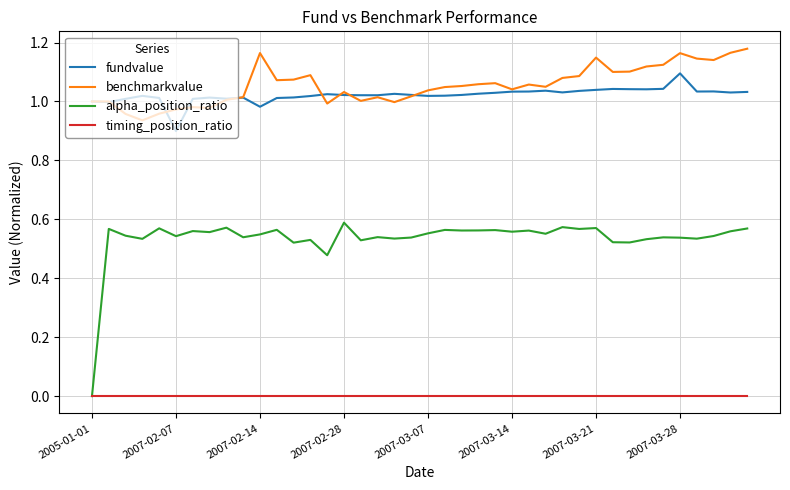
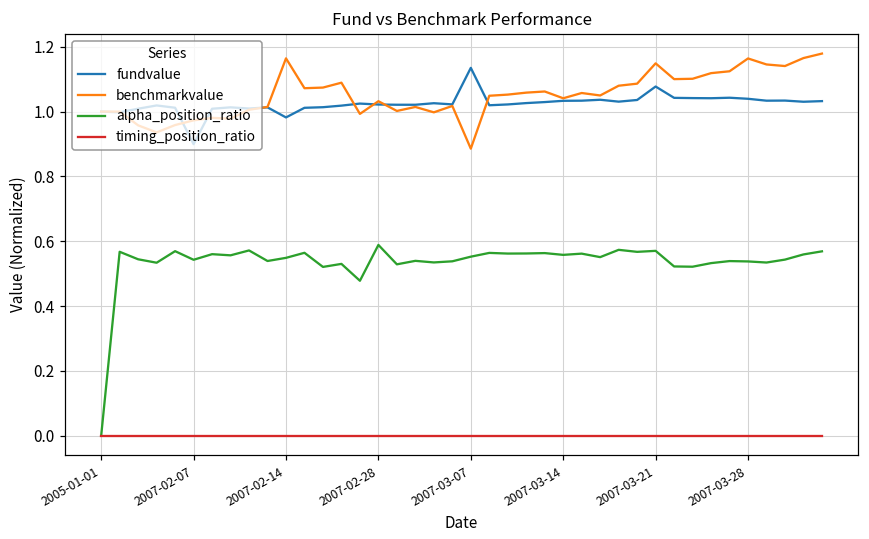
fundvalue, 2007-03-07: 1.02 -> 1.13
benchmarkvalue, 2007-03-07: 1.04 -> 0.89
fundvalue, 2007-03-21: 1.04 -> 1.08
fundvalue, 2007-03-28: 1.10 -> 1.04
